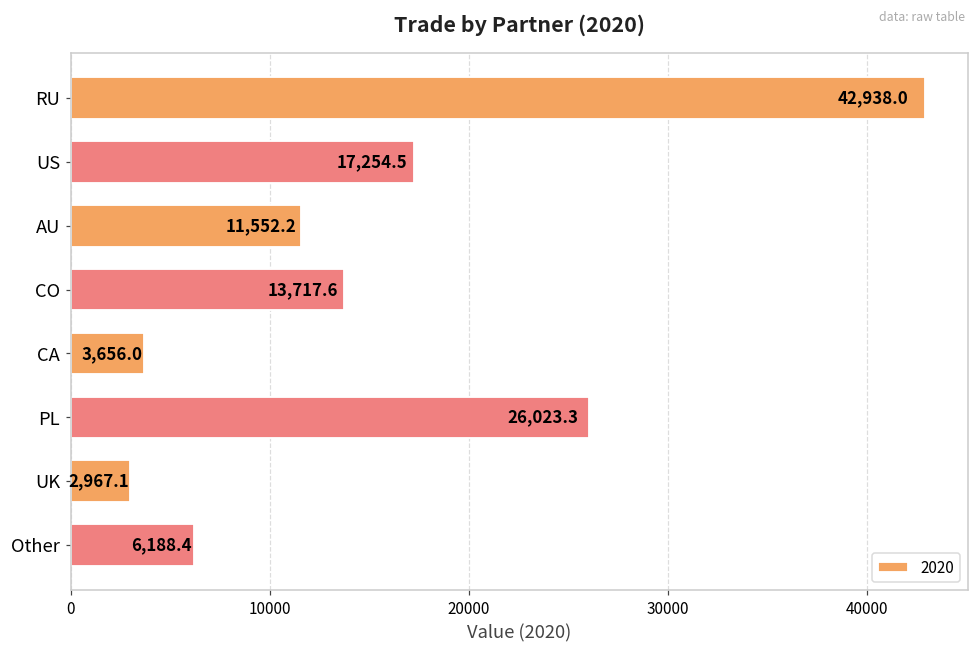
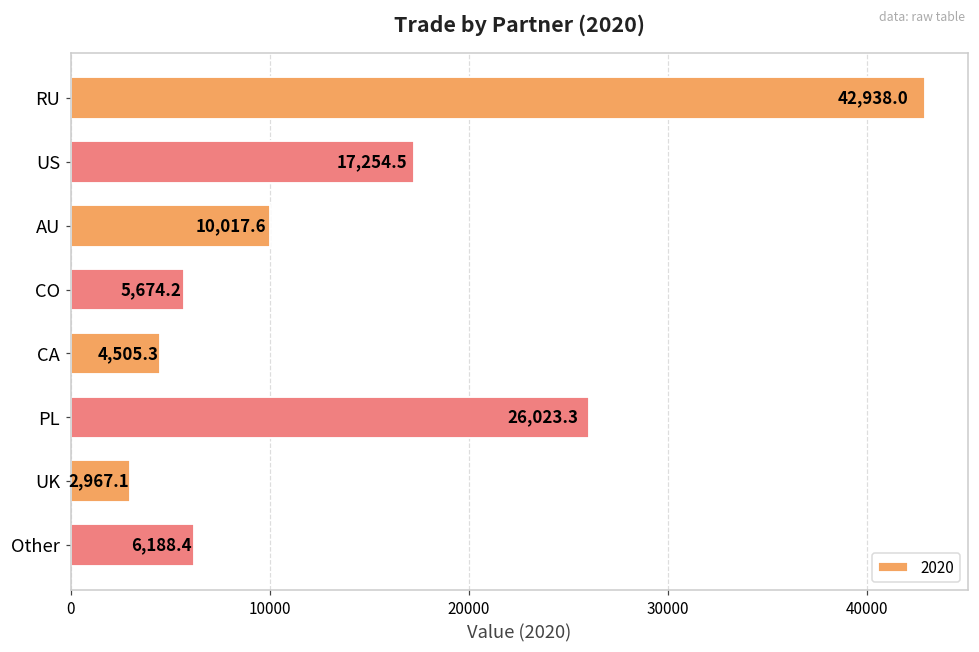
AU: 11,552.2 -> 10,017.6
CO: 13,717.6 -> 5,674.2
CA: 3,656.0 -> 4,505.3
